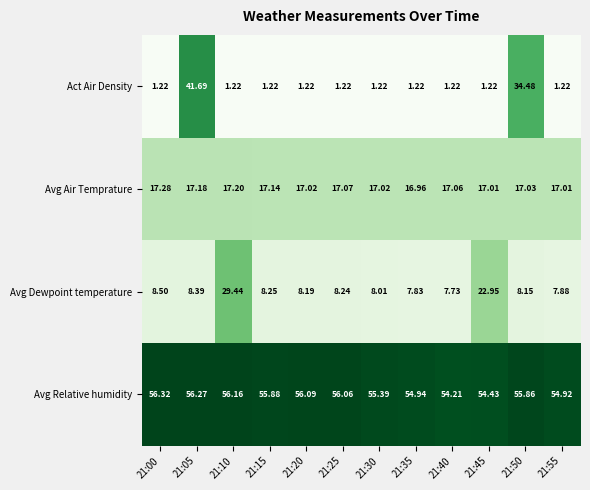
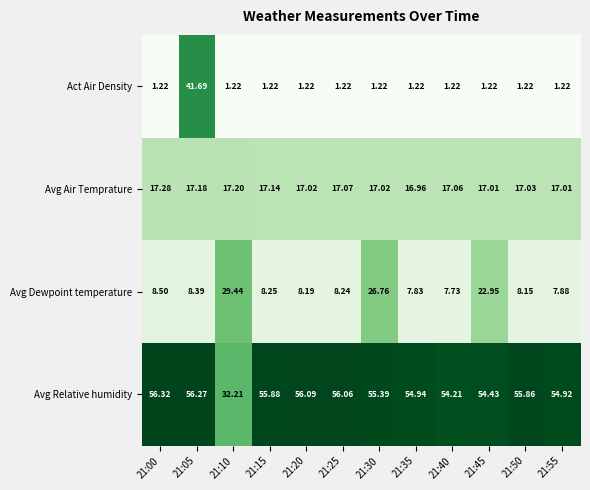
Act Air Density, 21:50: 34.48 -> 1.22
Avg Dewpoint temperature, 21:30: 8.01 -> 26.76
Avg Relative humidity, 21:10: 56.16 -> 32.21
